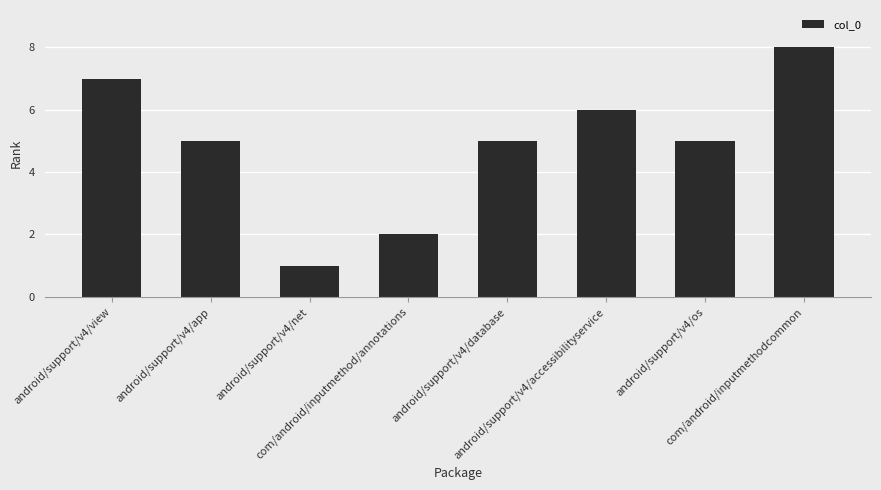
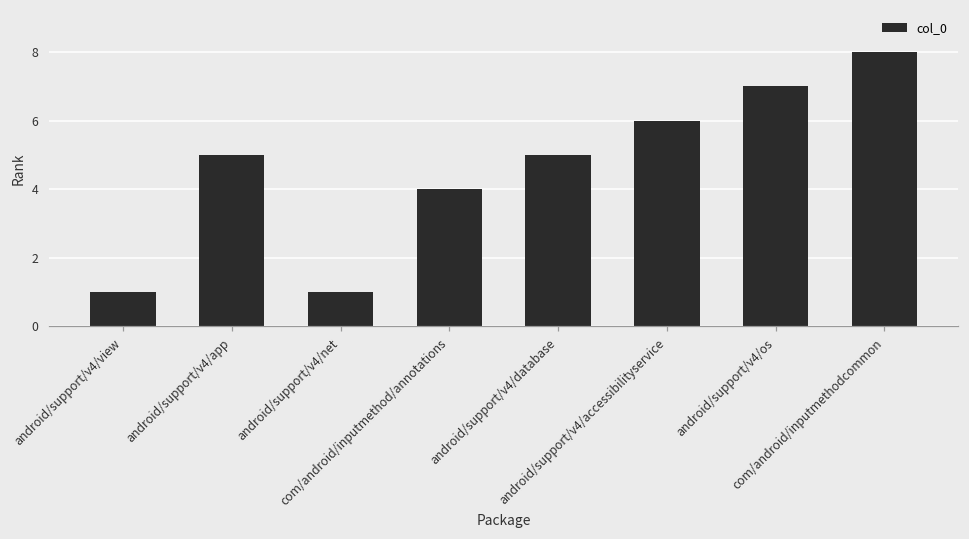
android/support/v4/view: 7 -> 1
com/android/inputmethod/annotations: 2 -> 4
android/support/v4/os: 5 -> 7
